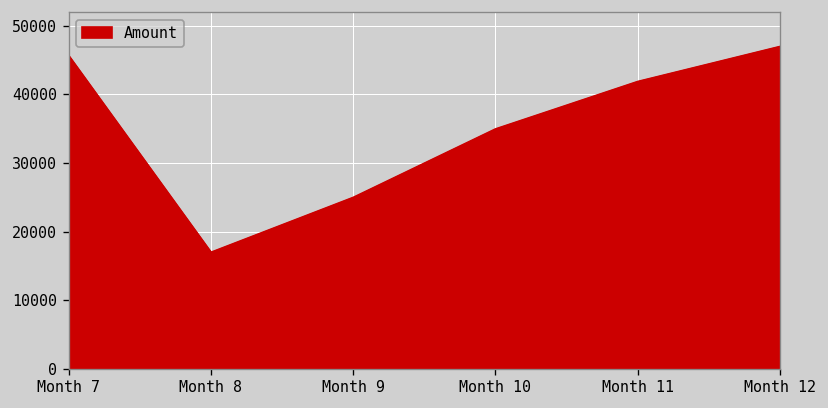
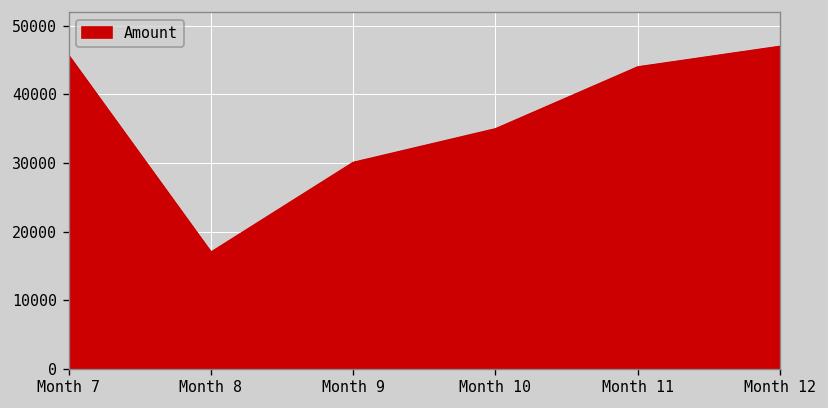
Month 9: 25000 -> 30000
Month 11: 42000 -> 44000
